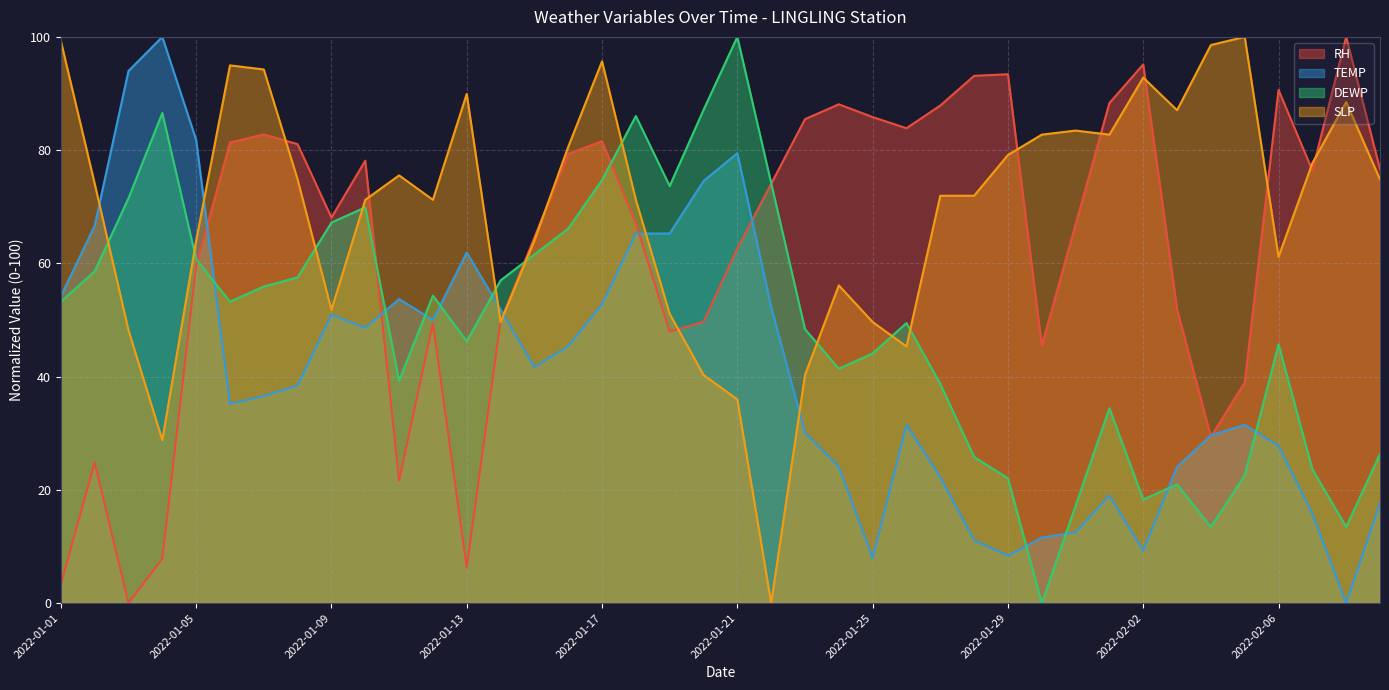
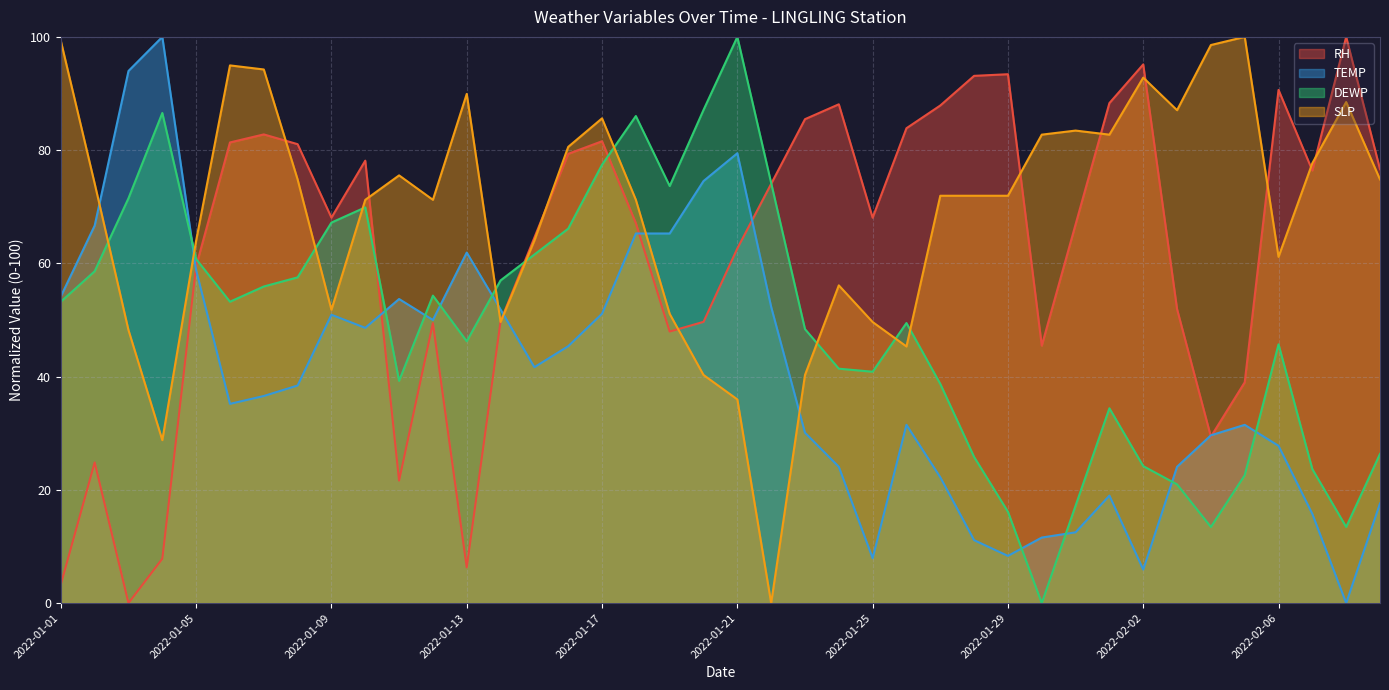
TEMP, 2022-01-05: 82 -> 59
TEMP, 2022-01-17: 53 -> 51
DEWP, 2022-01-17: 75 -> 77
SLP, 2022-01-17: 96 -> 86
RH, 2022-01-25: 86 -> 68
DEWP, 2022-01-25: 44 -> 41
DEWP, 2022-01-29: 22 -> 16
SLP, 2022-01-29: 79 -> 72
TEMP, 2022-02-02: 9 -> 6
DEWP, 2022-02-02: 18 -> 24
